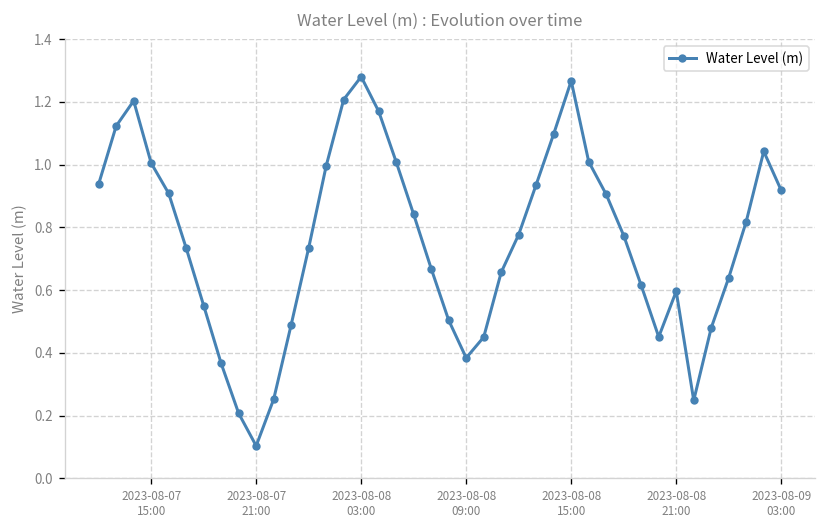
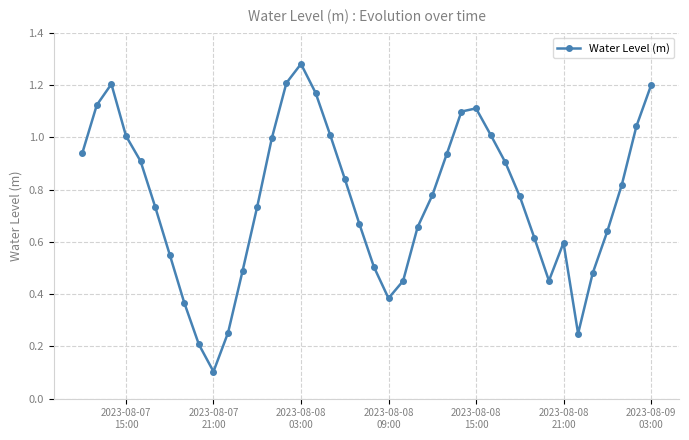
2023-08-08 15:00: 1.27 -> 1.11
2023-08-09 03:00: 0.92 -> 1.20
